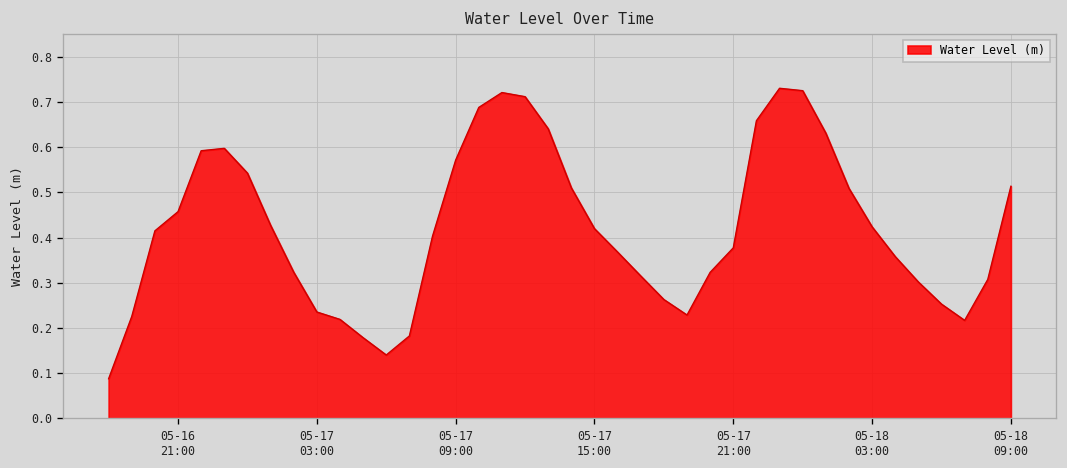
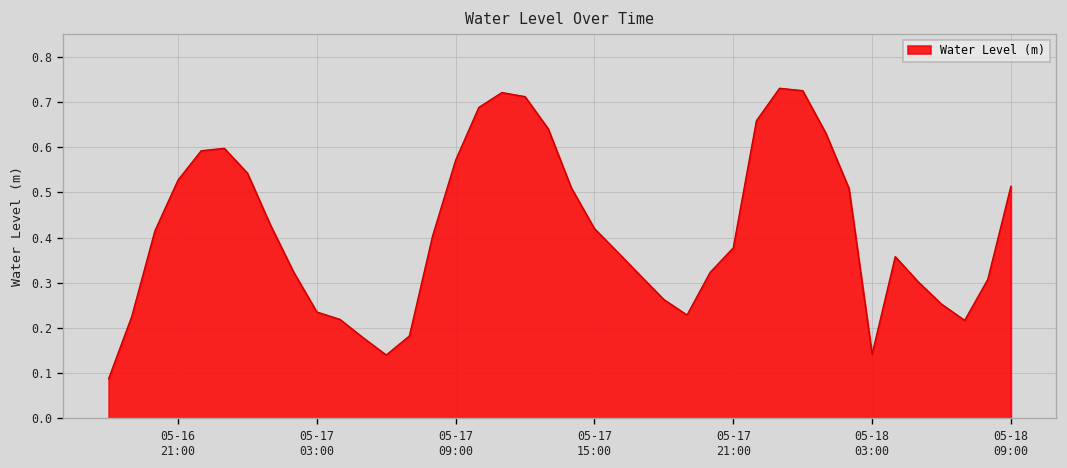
05-16 21:00: 0.46 -> 0.53
05-18 03:00: 0.42 -> 0.14
